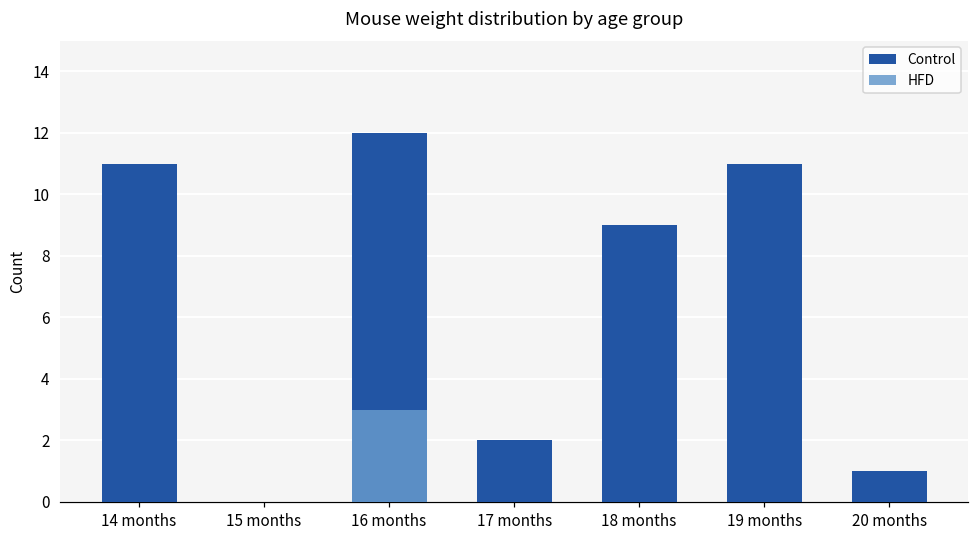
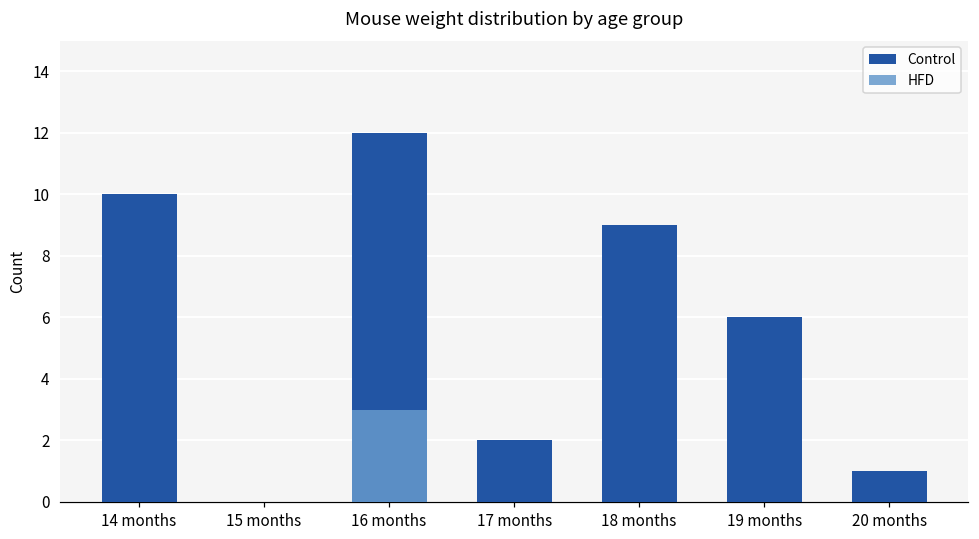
Control, 14 months: 11 -> 10
Control, 19 months: 11 -> 6
